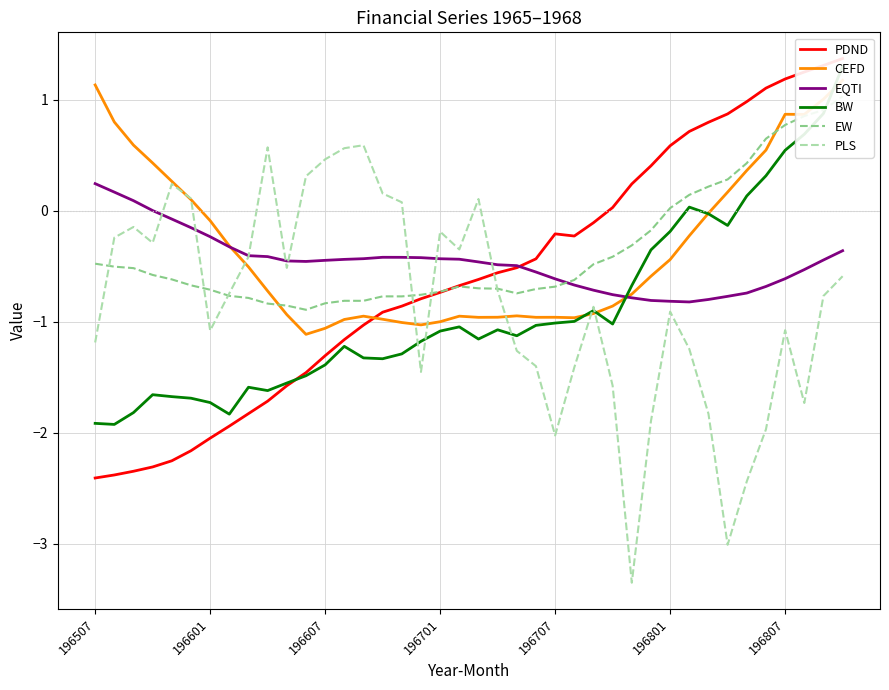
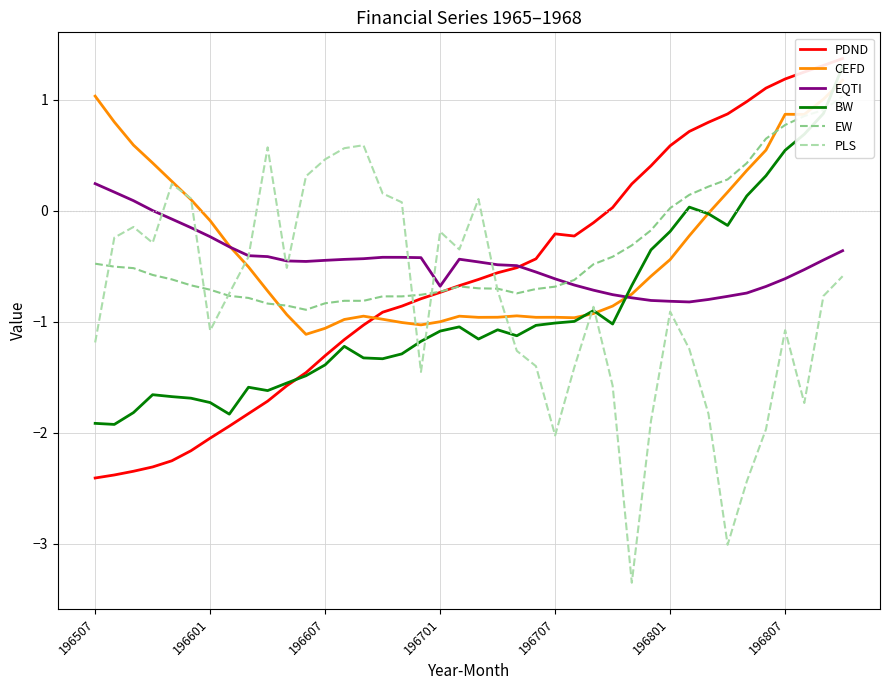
CEFD, 196507: 1.13 -> 1.03
EQTI, 196701: -0.43 -> -0.68
